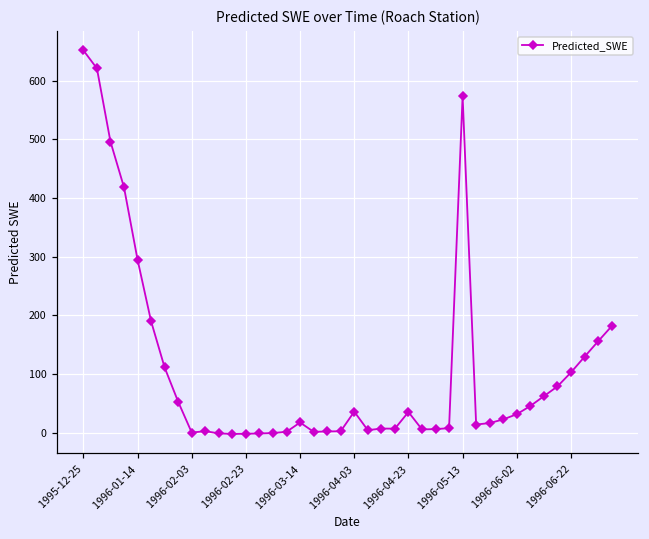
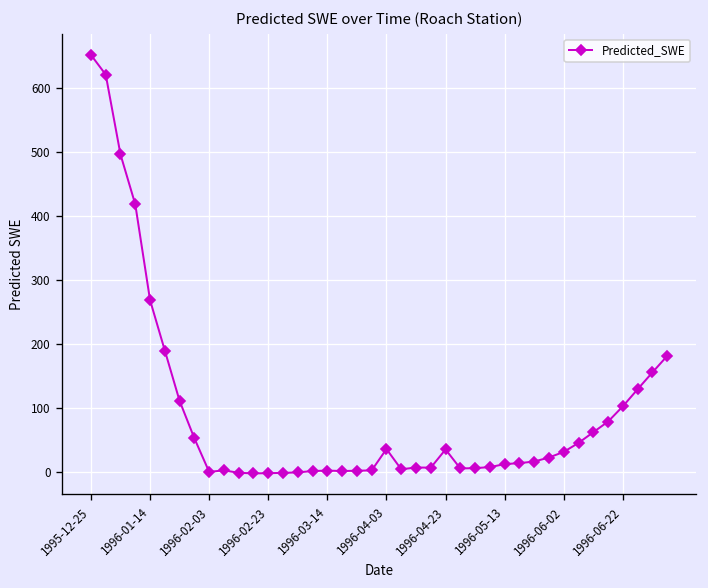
1996-01-14: 300 -> 270
1996-03-14: 20 -> 0
1996-05-13: 570 -> 10
